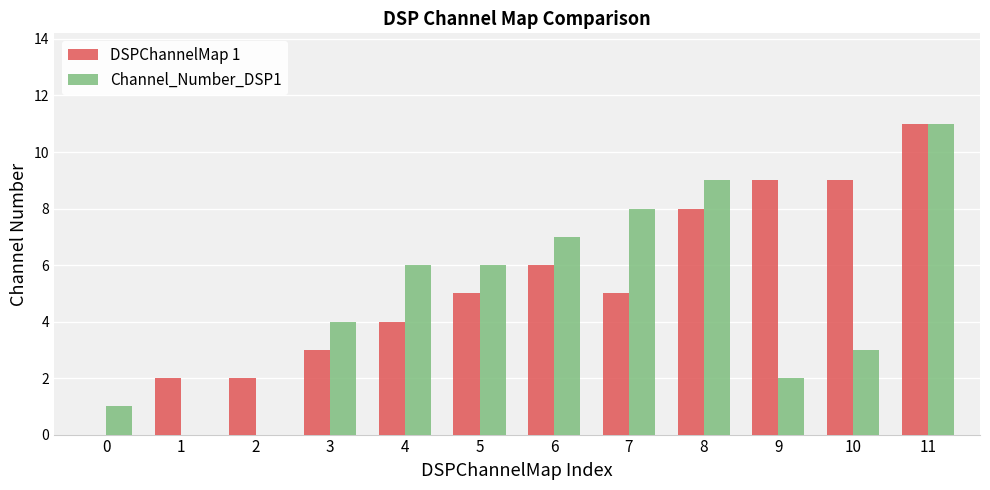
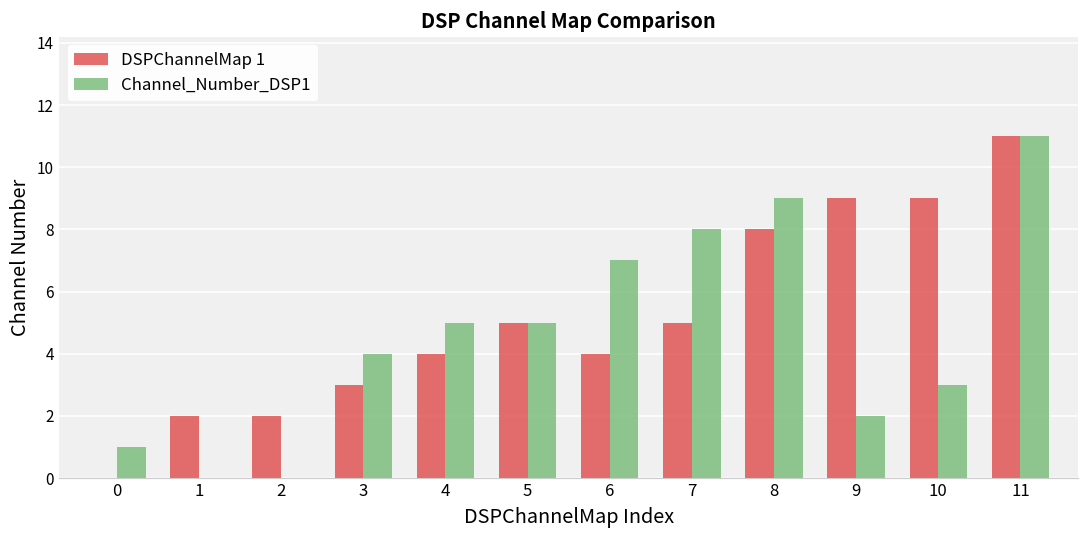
Channel_Number_DSP1, 4: 6 -> 5
Channel_Number_DSP1, 5: 6 -> 5
DSPChannelMap 1, 6: 6 -> 4
